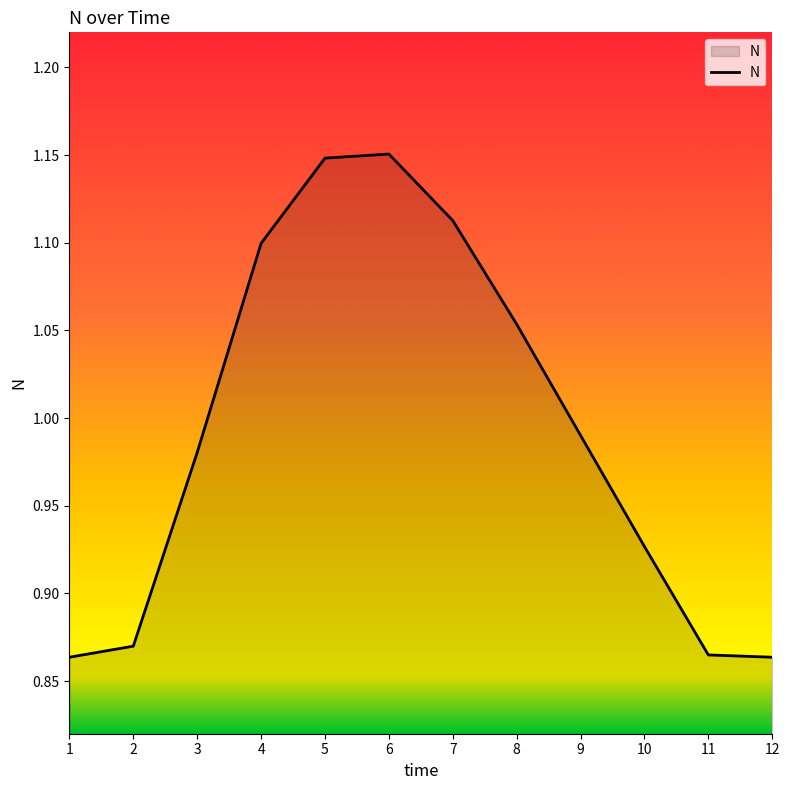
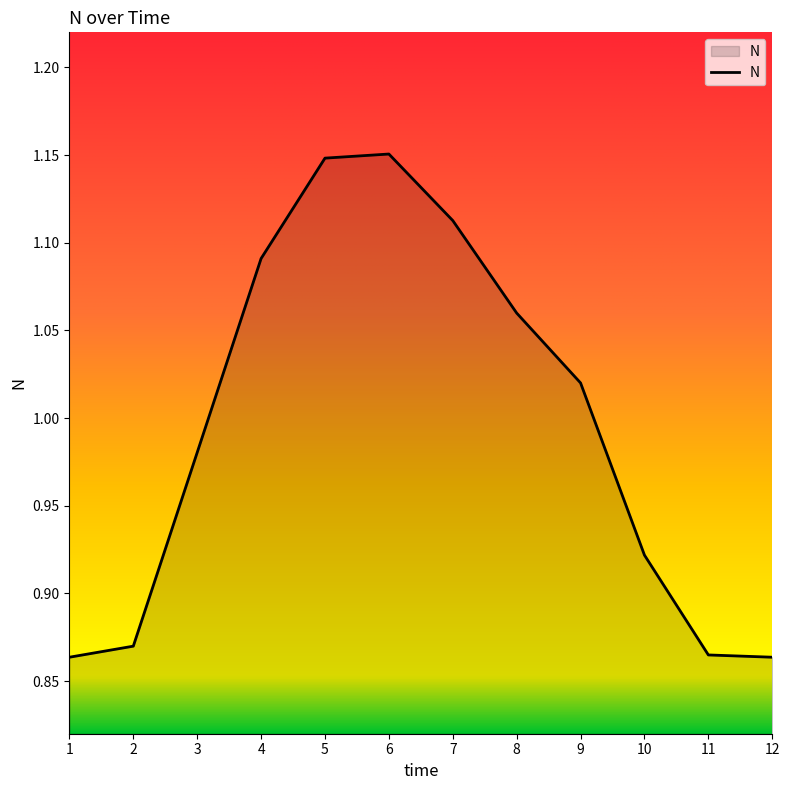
4: 1.100 -> 1.091
8: 1.054 -> 1.060
9: 0.990 -> 1.020
10: 0.927 -> 0.922
